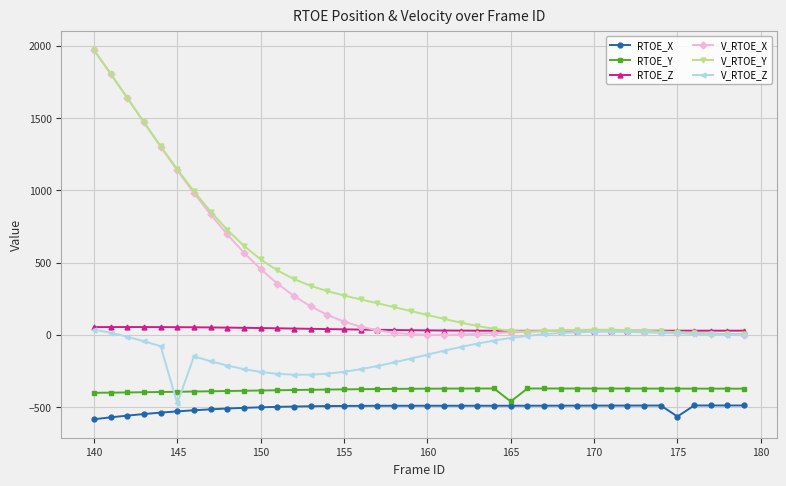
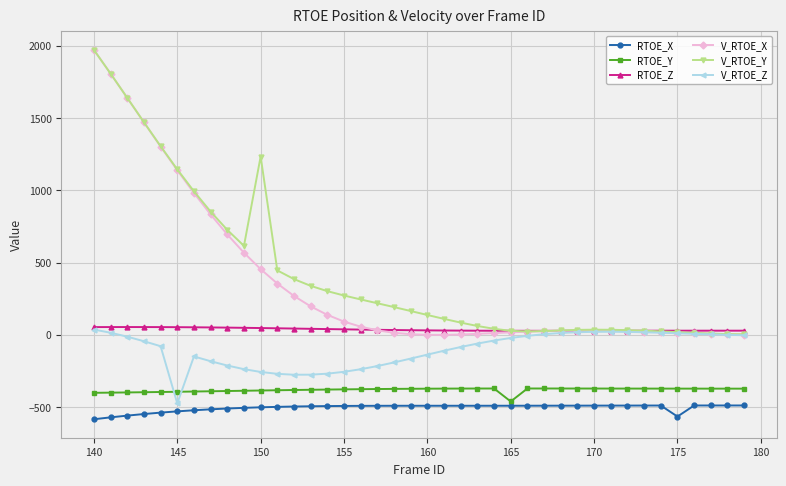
V_RTOE_Y, 150: 520 -> 1230
